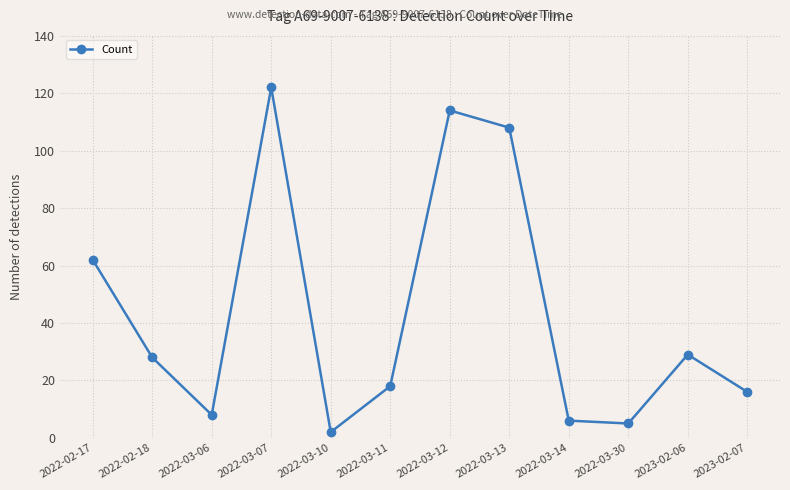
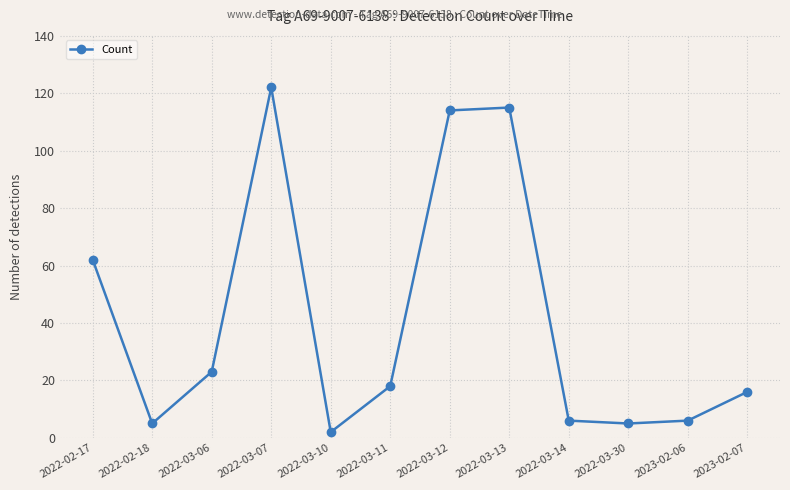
2022-02-18: 28 -> 5
2022-03-06: 8 -> 23
2022-03-13: 108 -> 115
2023-02-06: 29 -> 6
